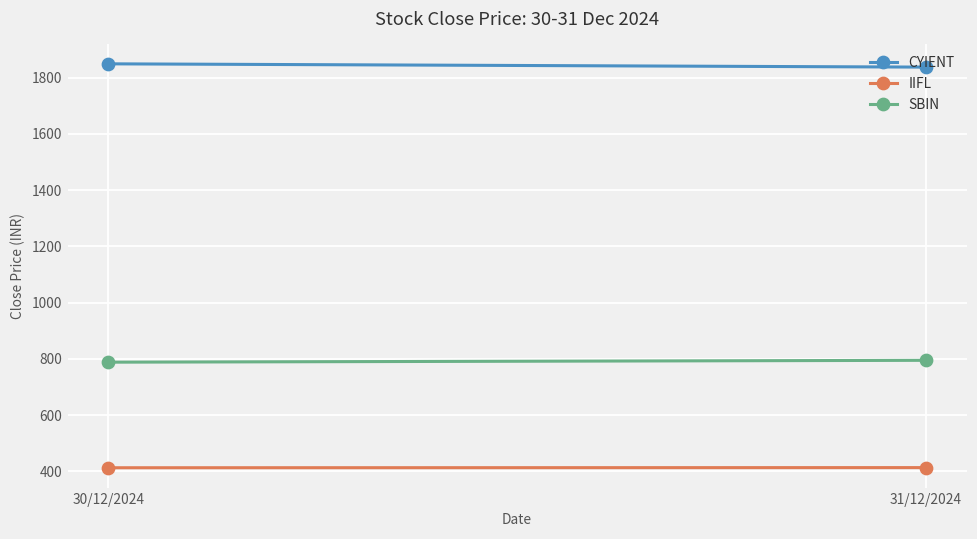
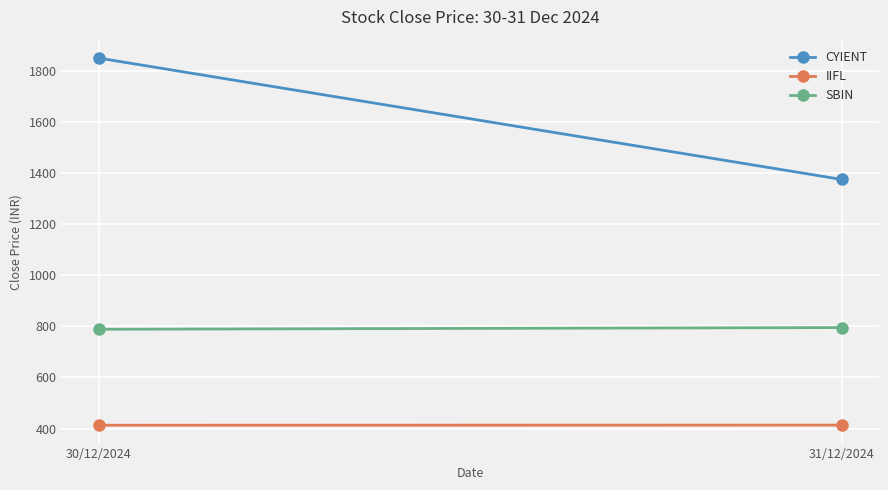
CYIENT, 31/12/2024: 1840 -> 1370
